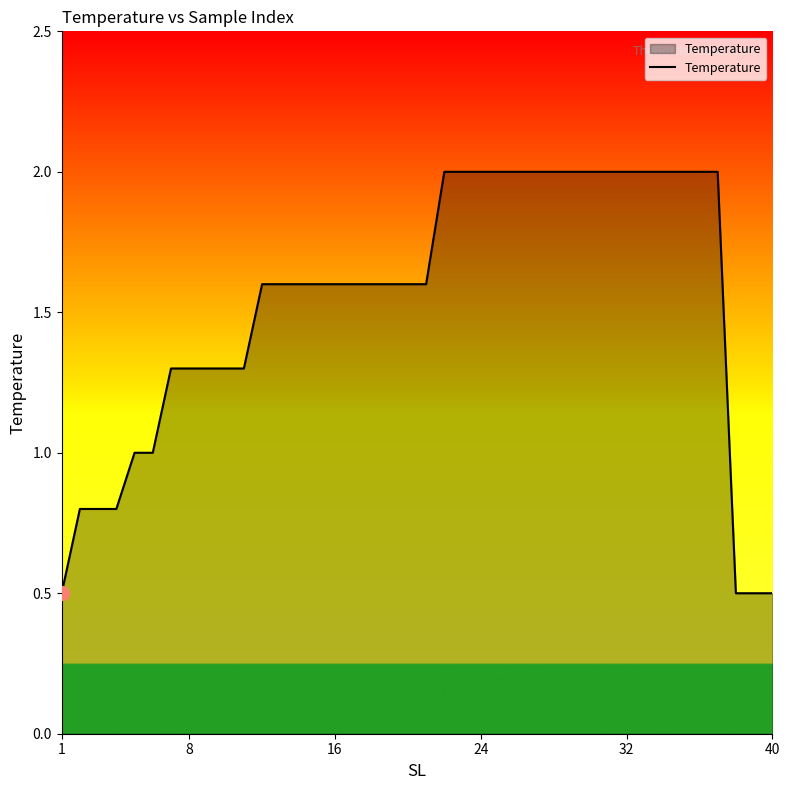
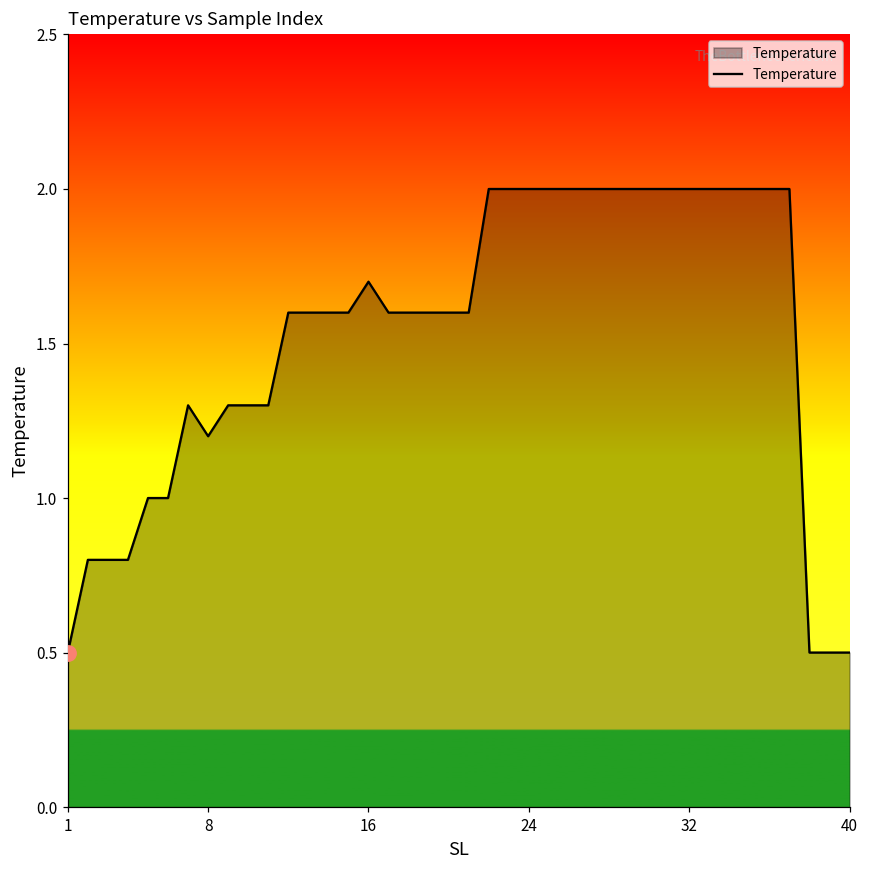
Temperature, 8: 1.3 -> 1.2
Temperature, 16: 1.6 -> 1.7
